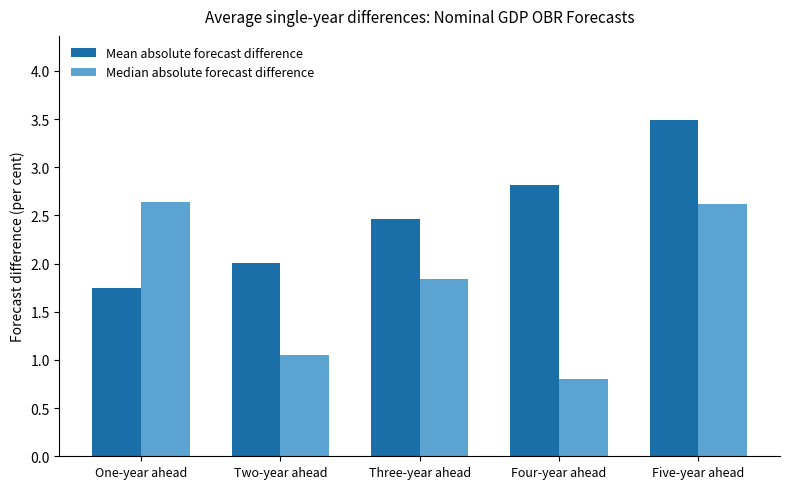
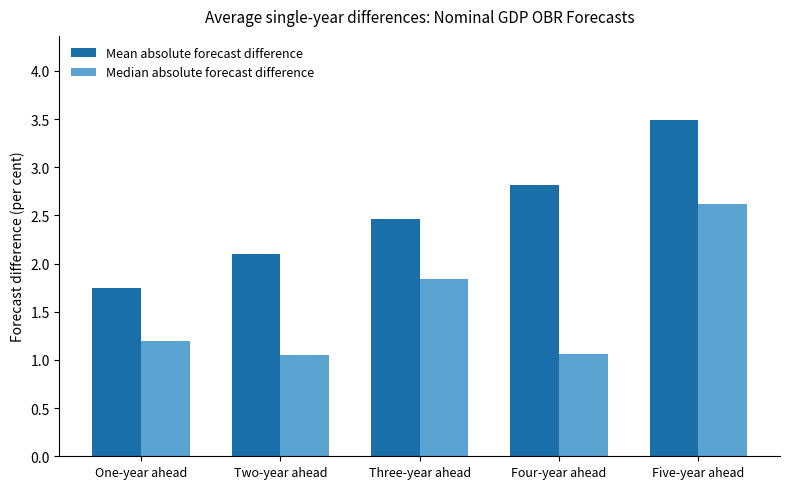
Median absolute forecast difference, One-year ahead: 2.6 -> 1.2
Mean absolute forecast difference, Two-year ahead: 2.0 -> 2.1
Median absolute forecast difference, Four-year ahead: 0.8 -> 1.1
